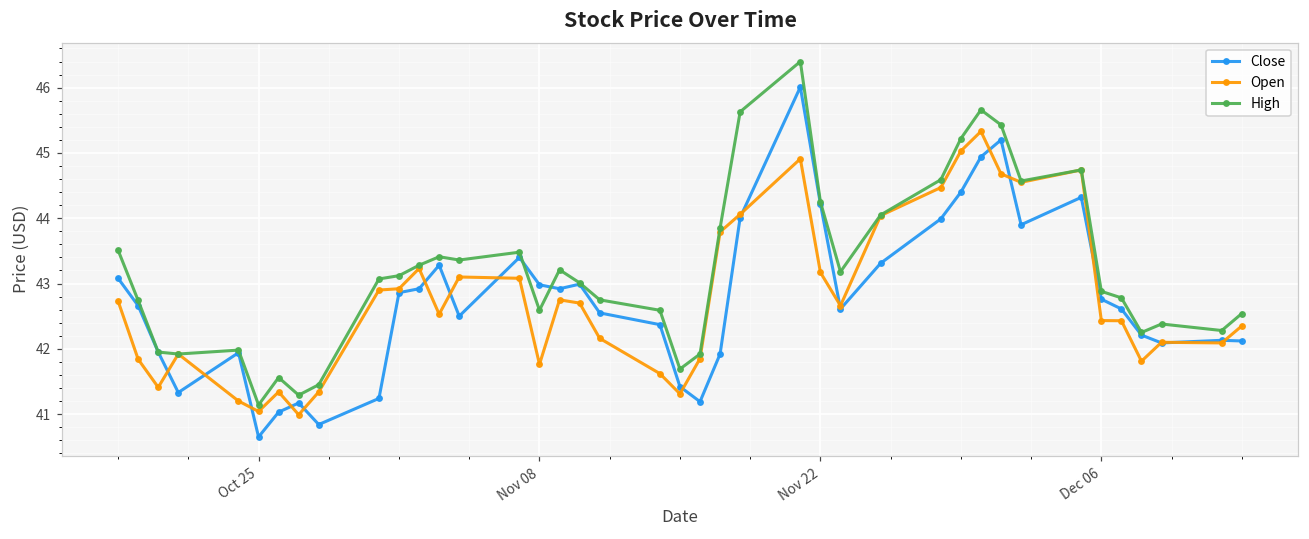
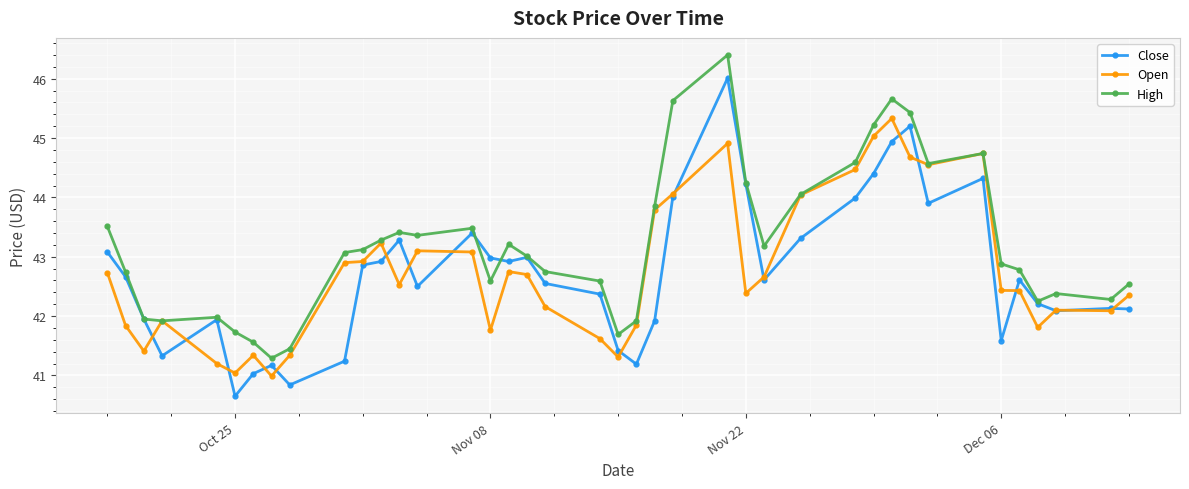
High, Oct 25: 41.1 -> 41.7
Open, Nov 22: 43.2 -> 42.4
Close, Dec 06: 42.8 -> 41.6
